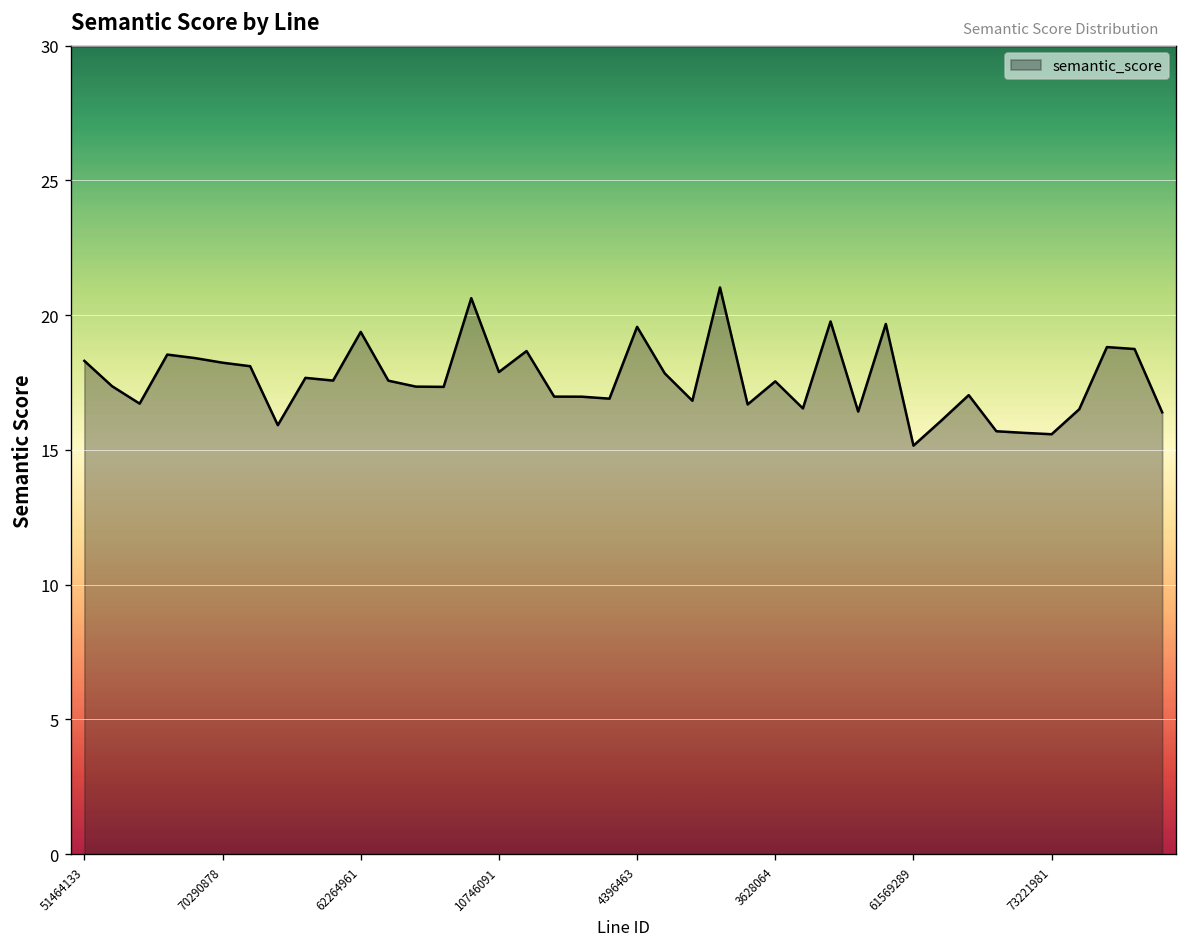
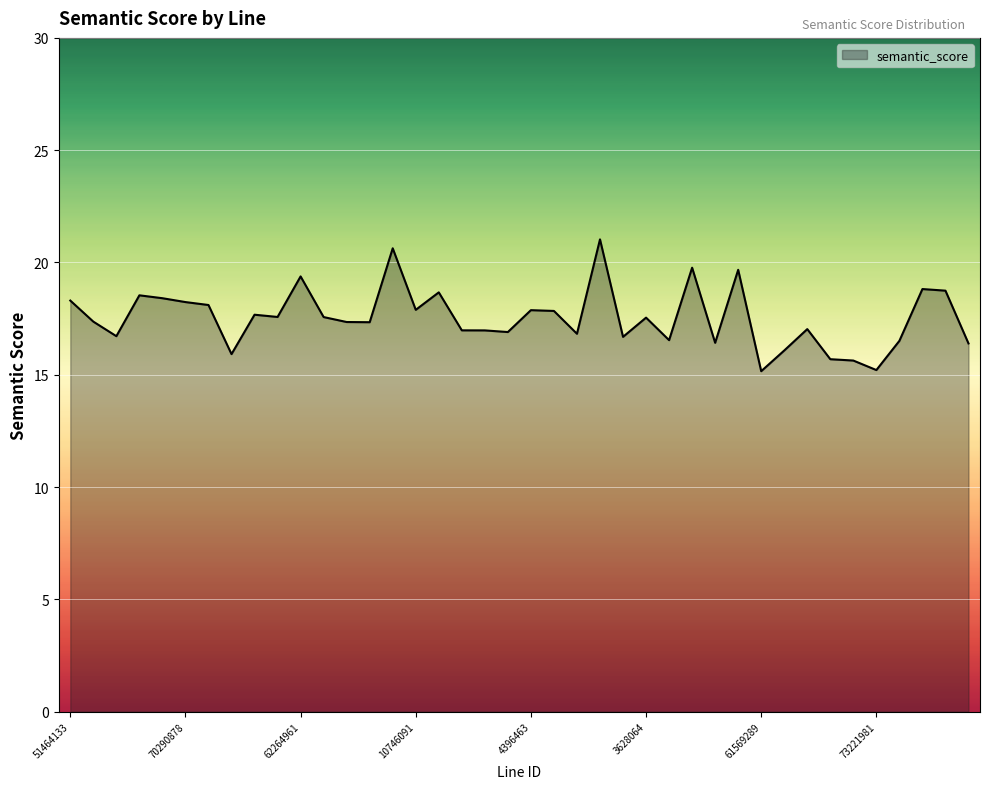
4396463: 19.6 -> 17.9
73221981: 15.6 -> 15.2
